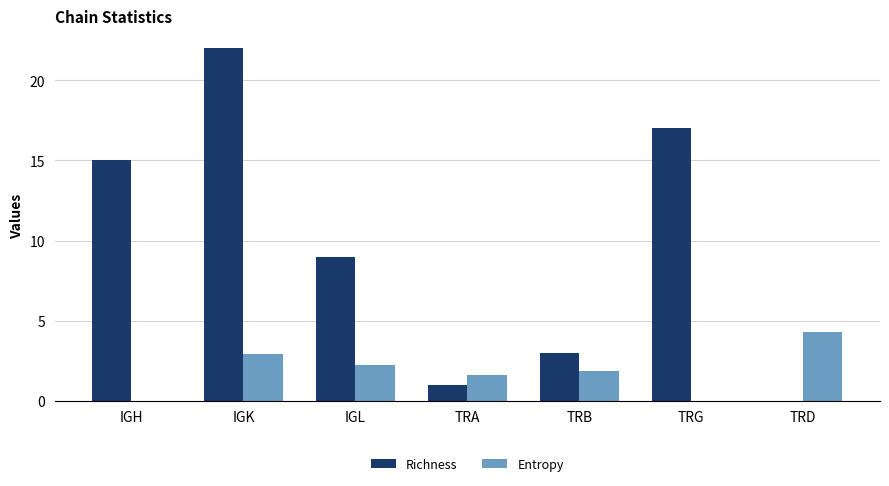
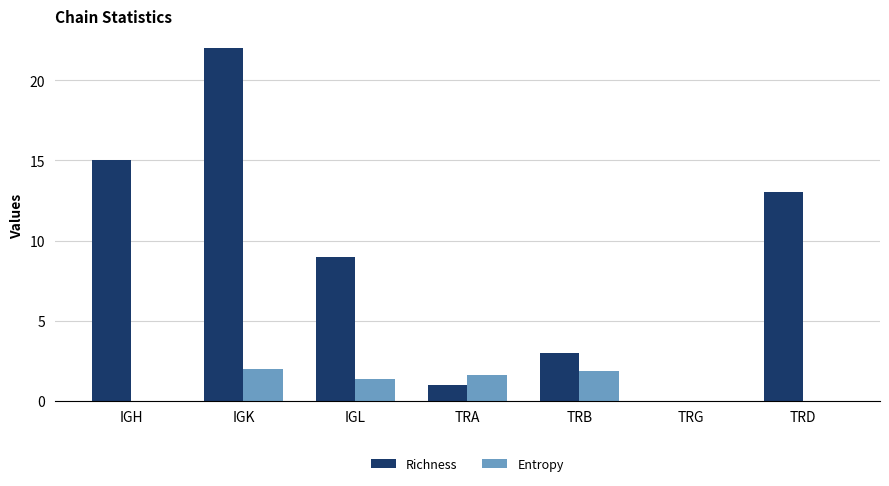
Entropy, IGK: 2.9 -> 2.0
Entropy, IGL: 2.2 -> 1.3
Richness, TRG: 17 -> 0
Richness, TRD: 0 -> 13
Entropy, TRD: 4.3 -> 0.0
